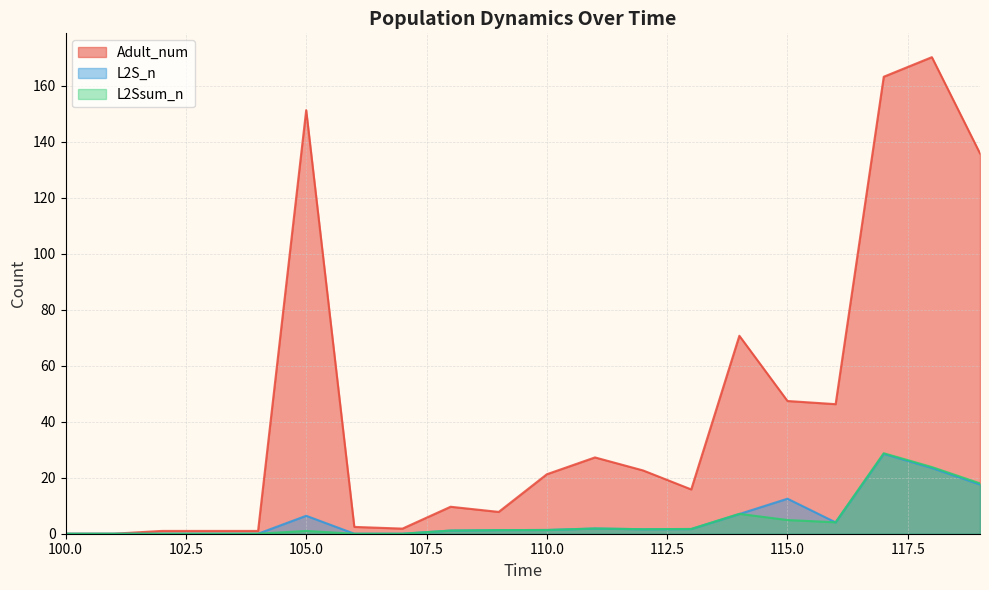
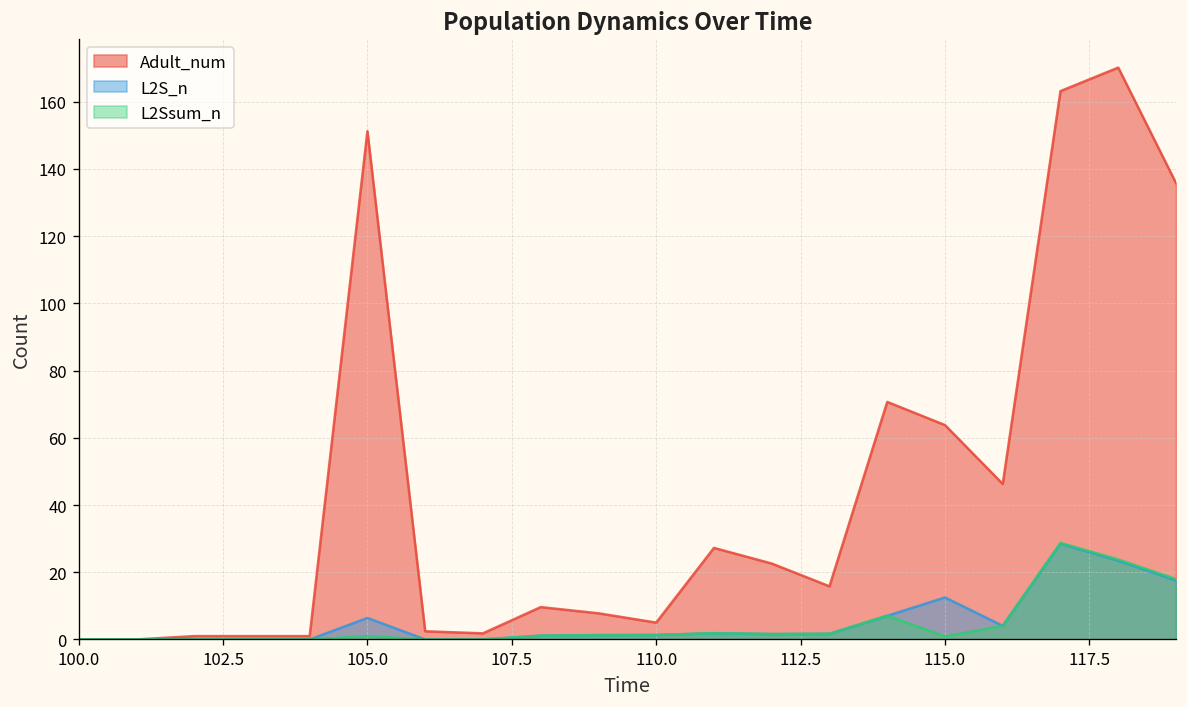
Adult_num, 110.0: 21 -> 5
Adult_num, 115.0: 47 -> 64
L2Ssum_n, 115.0: 5 -> 1
